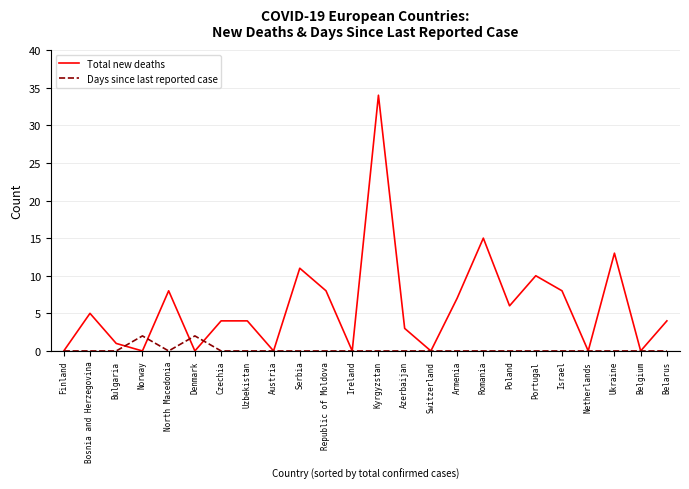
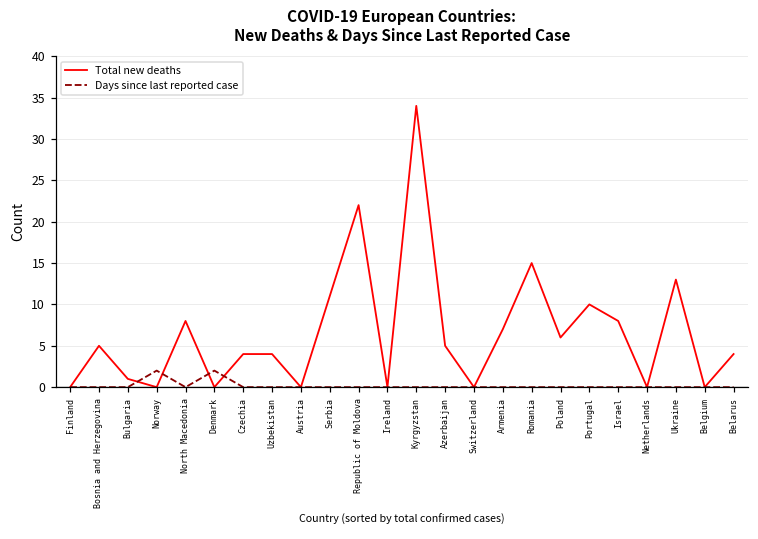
Total new deaths, Republic of Moldova: 8 -> 22
Total new deaths, Azerbaijan: 3 -> 5
